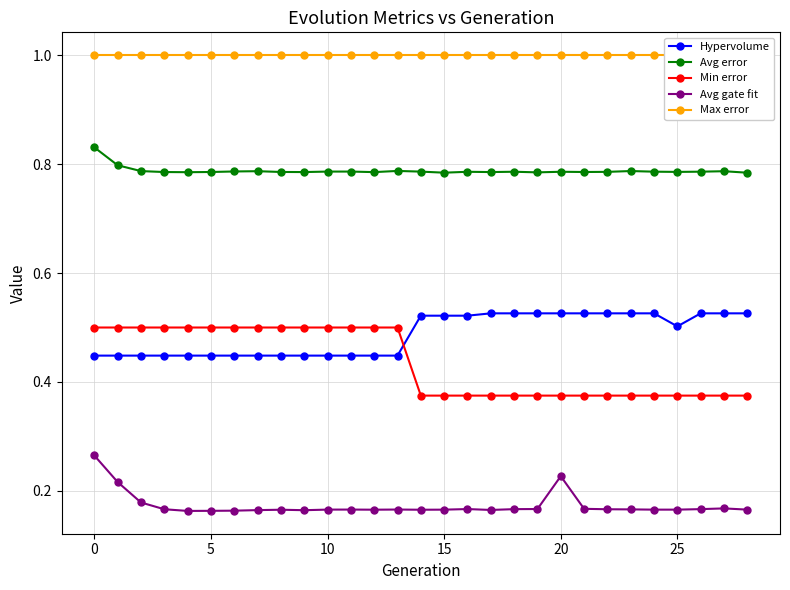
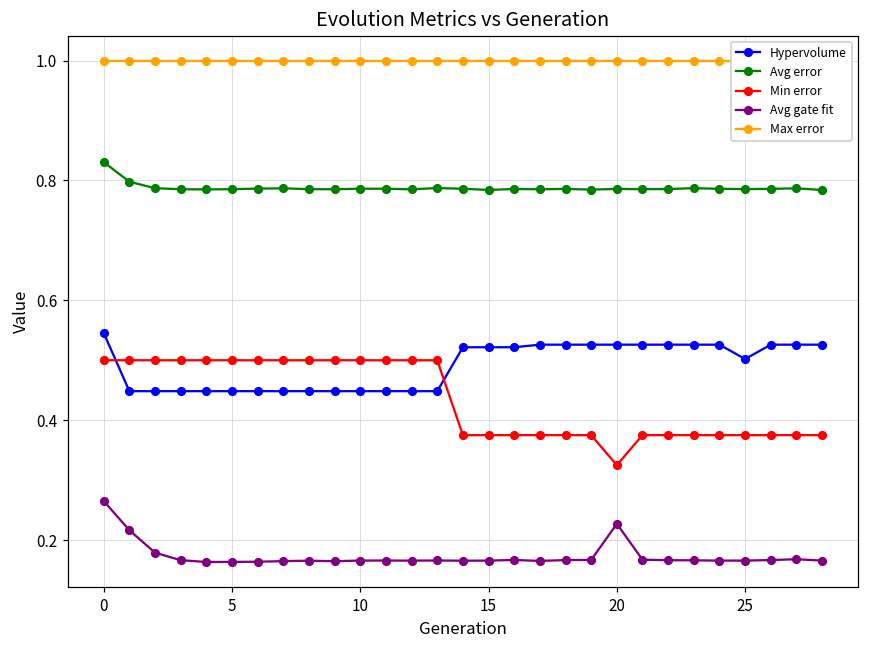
Hypervolume, 0: 0.45 -> 0.55
Min error, 20: 0.38 -> 0.33
